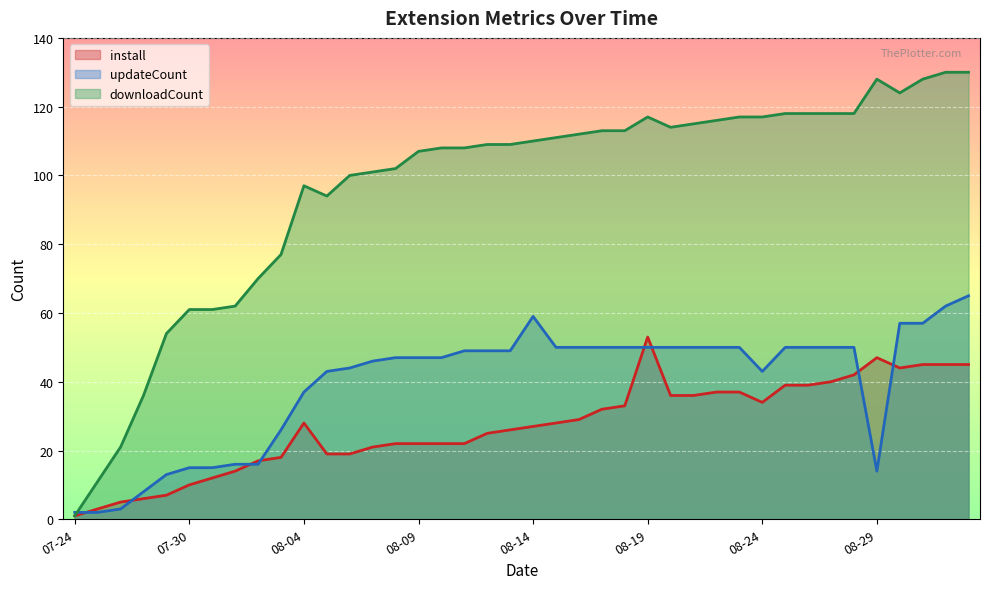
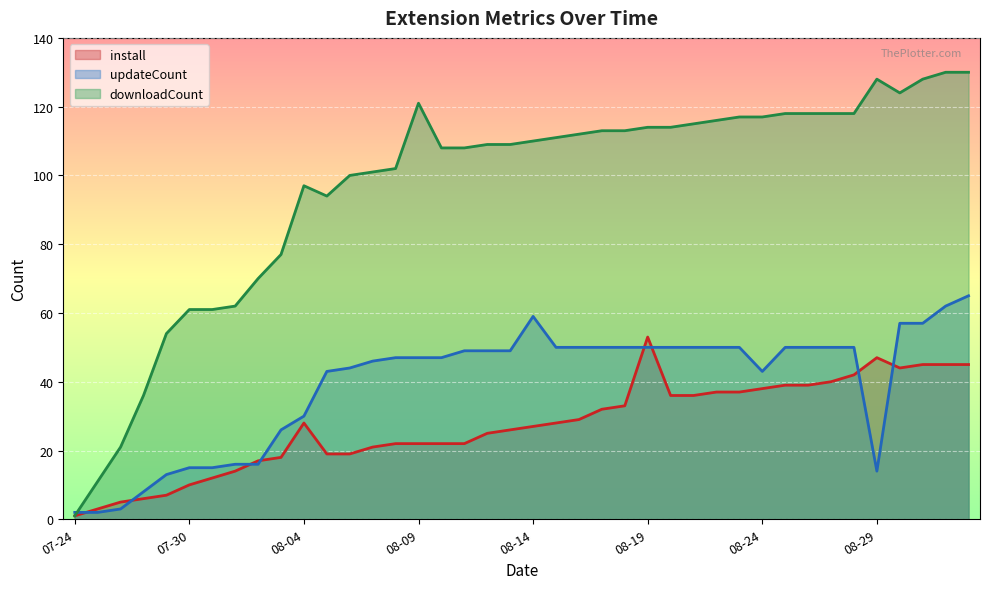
updateCount, 08-04: 37 -> 30
downloadCount, 08-09: 107 -> 121
downloadCount, 08-19: 117 -> 114
install, 08-24: 34 -> 38
